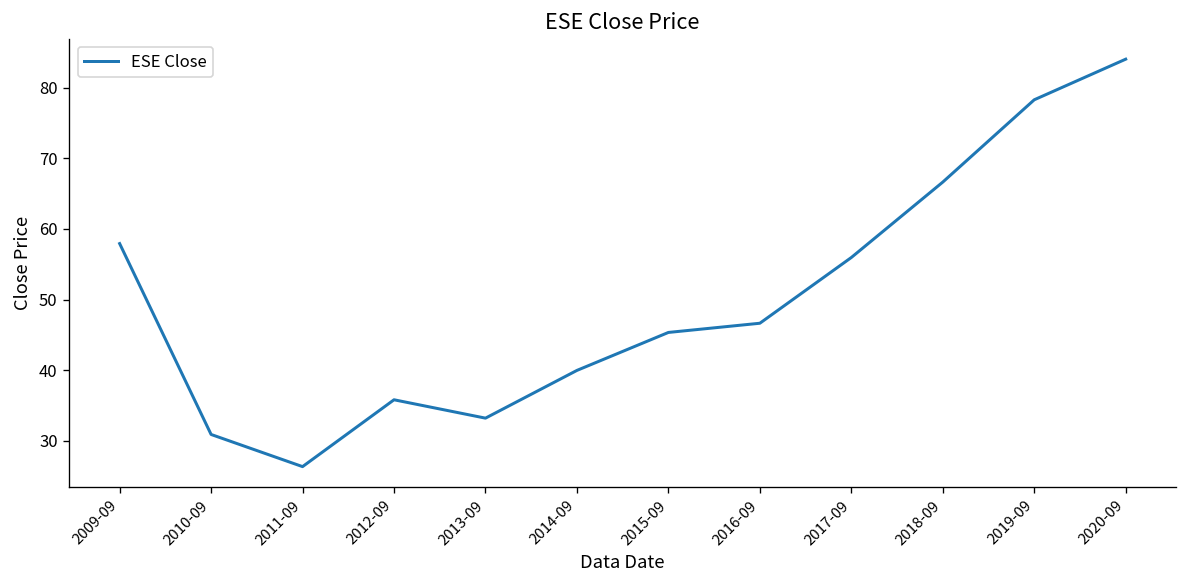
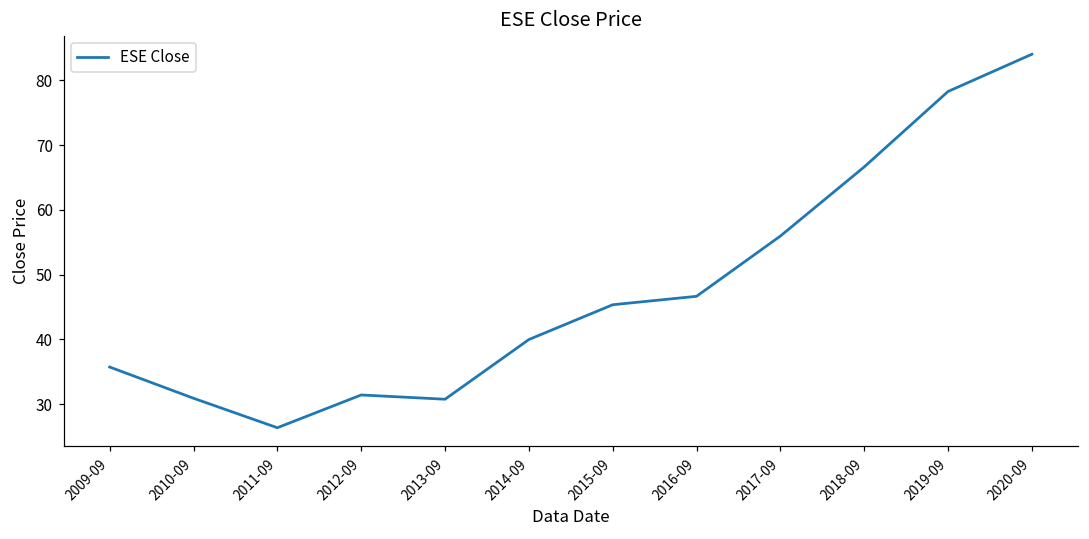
2009-09: 58 -> 36
2012-09: 36 -> 31
2013-09: 33 -> 31
